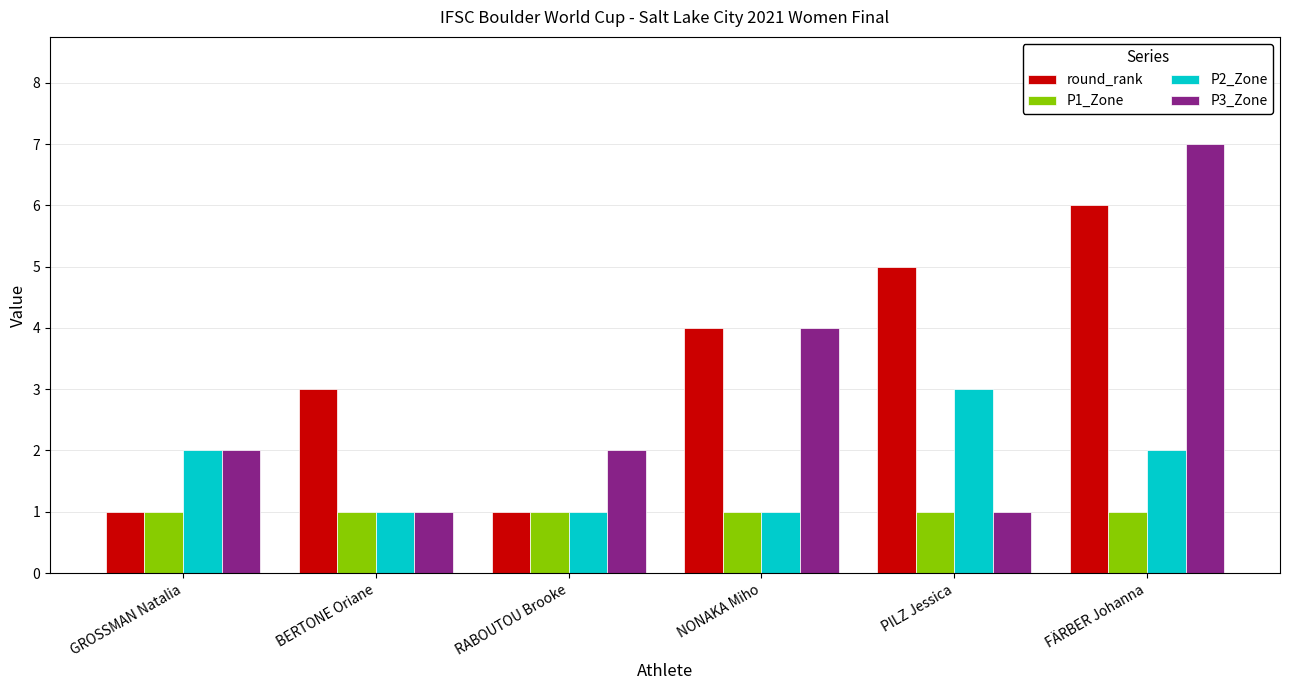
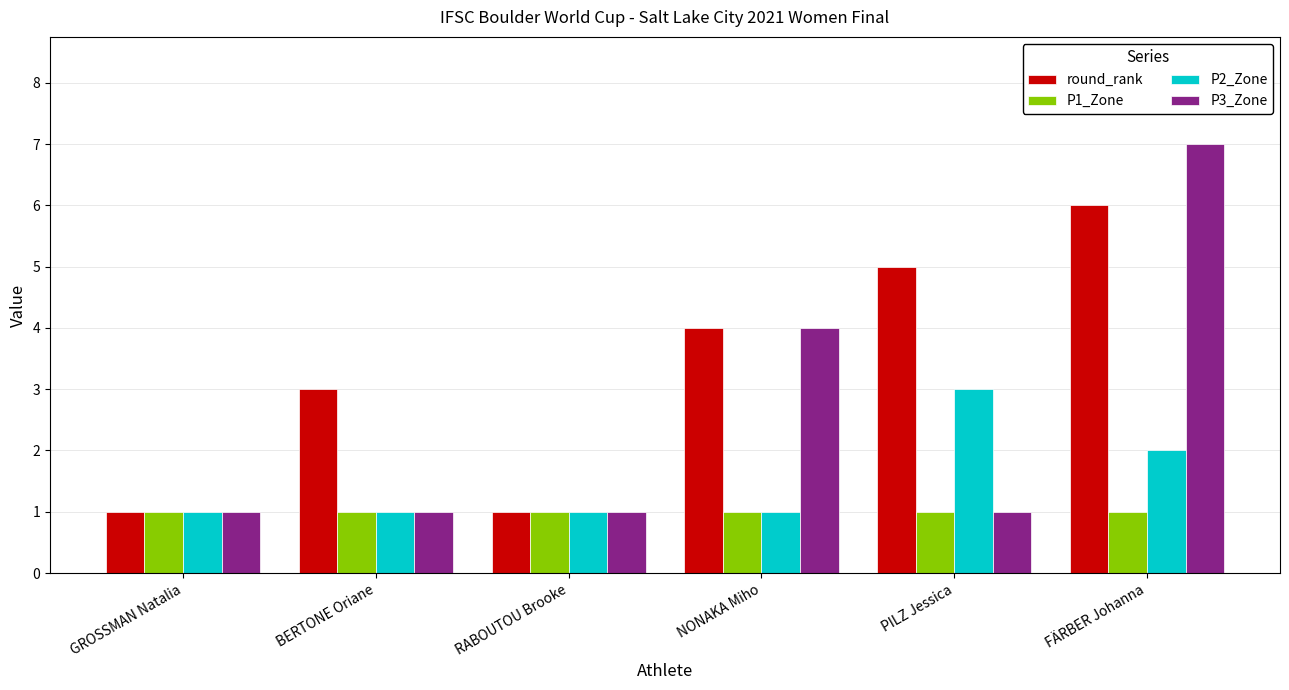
P2_Zone, GROSSMAN Natalia: 2 -> 1
P3_Zone, GROSSMAN Natalia: 2 -> 1
P3_Zone, RABOUTOU Brooke: 2 -> 1
